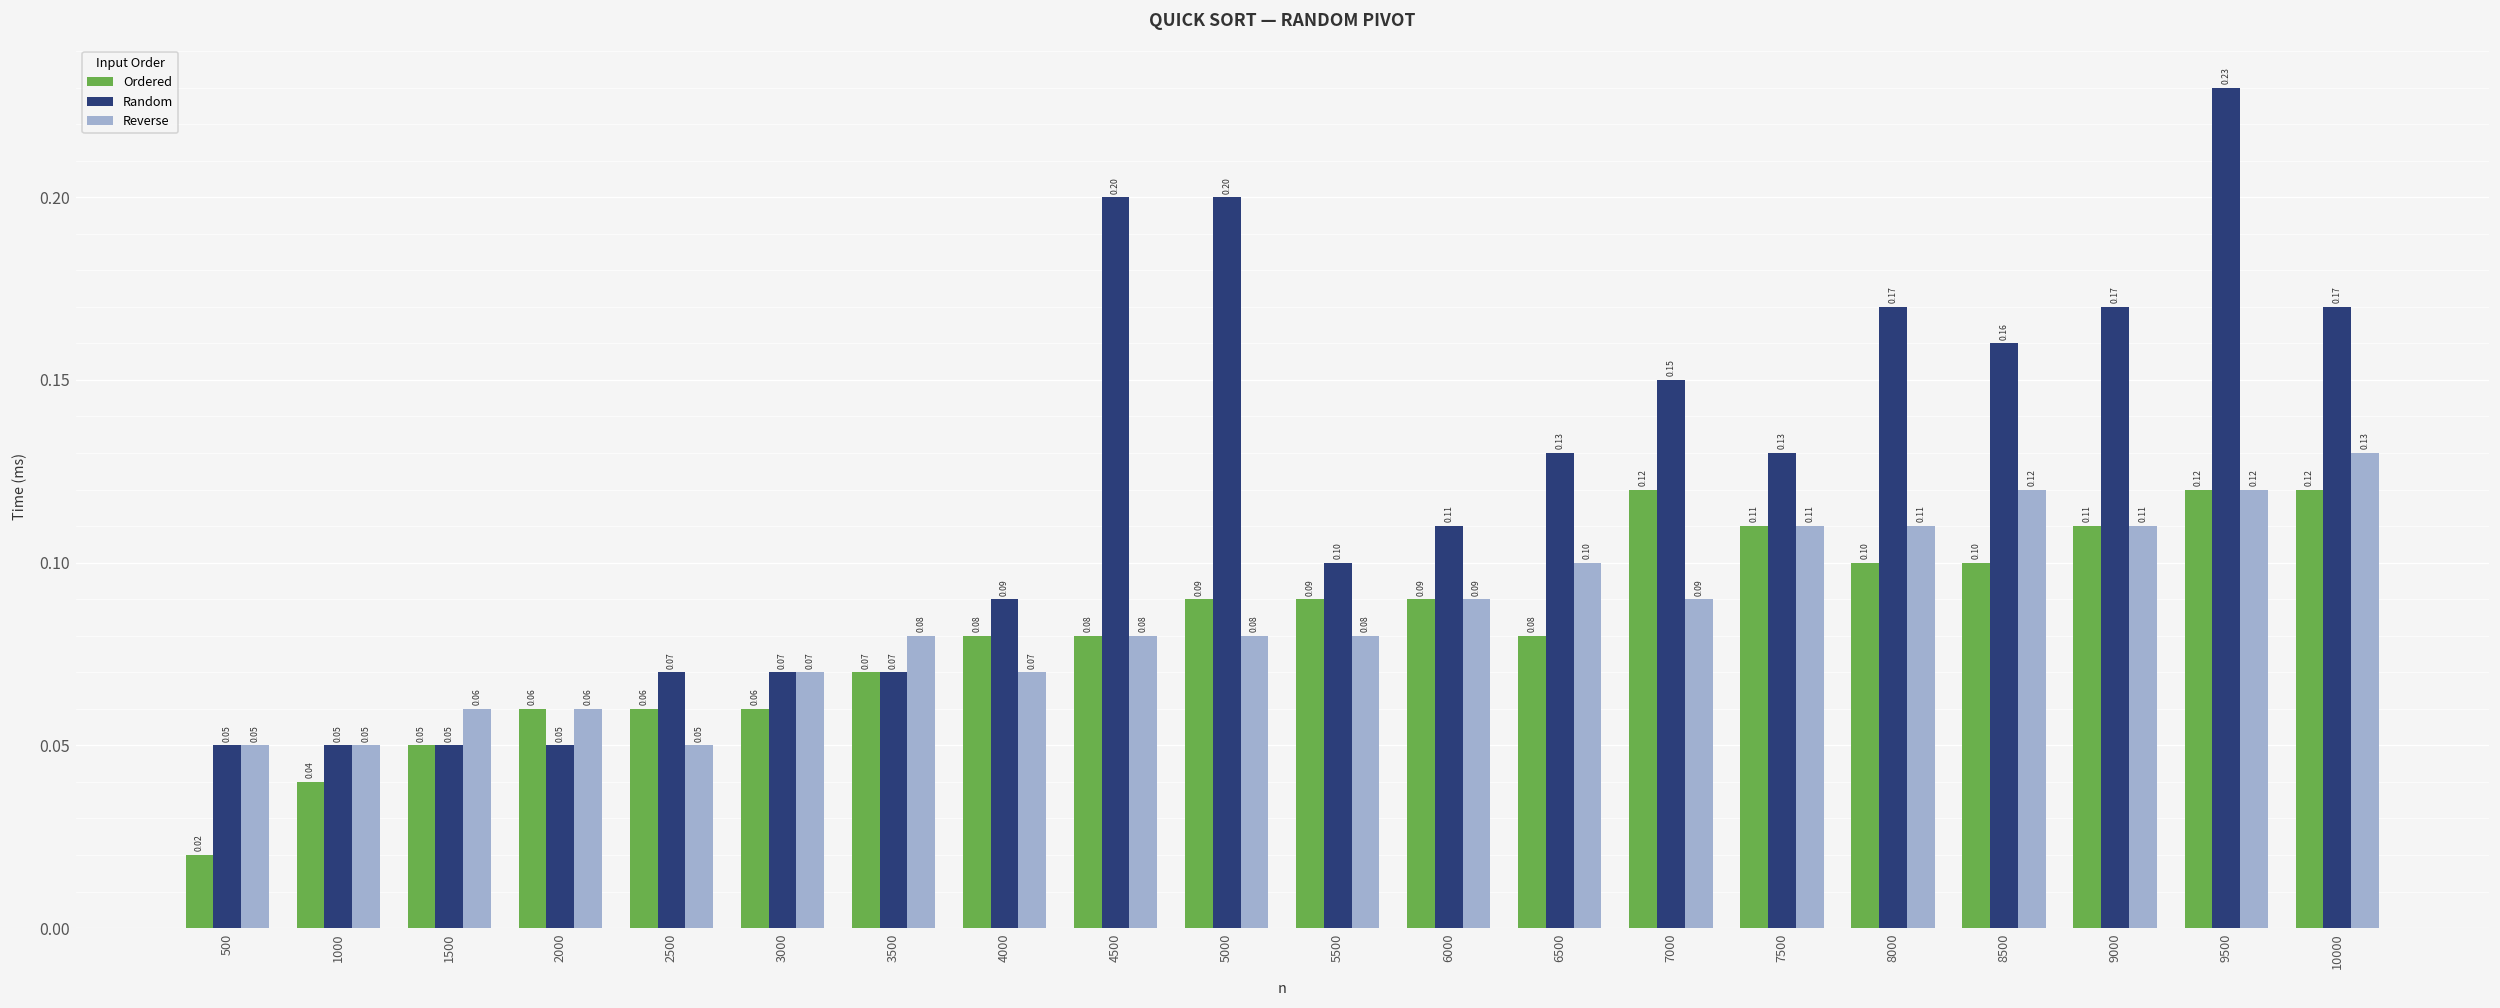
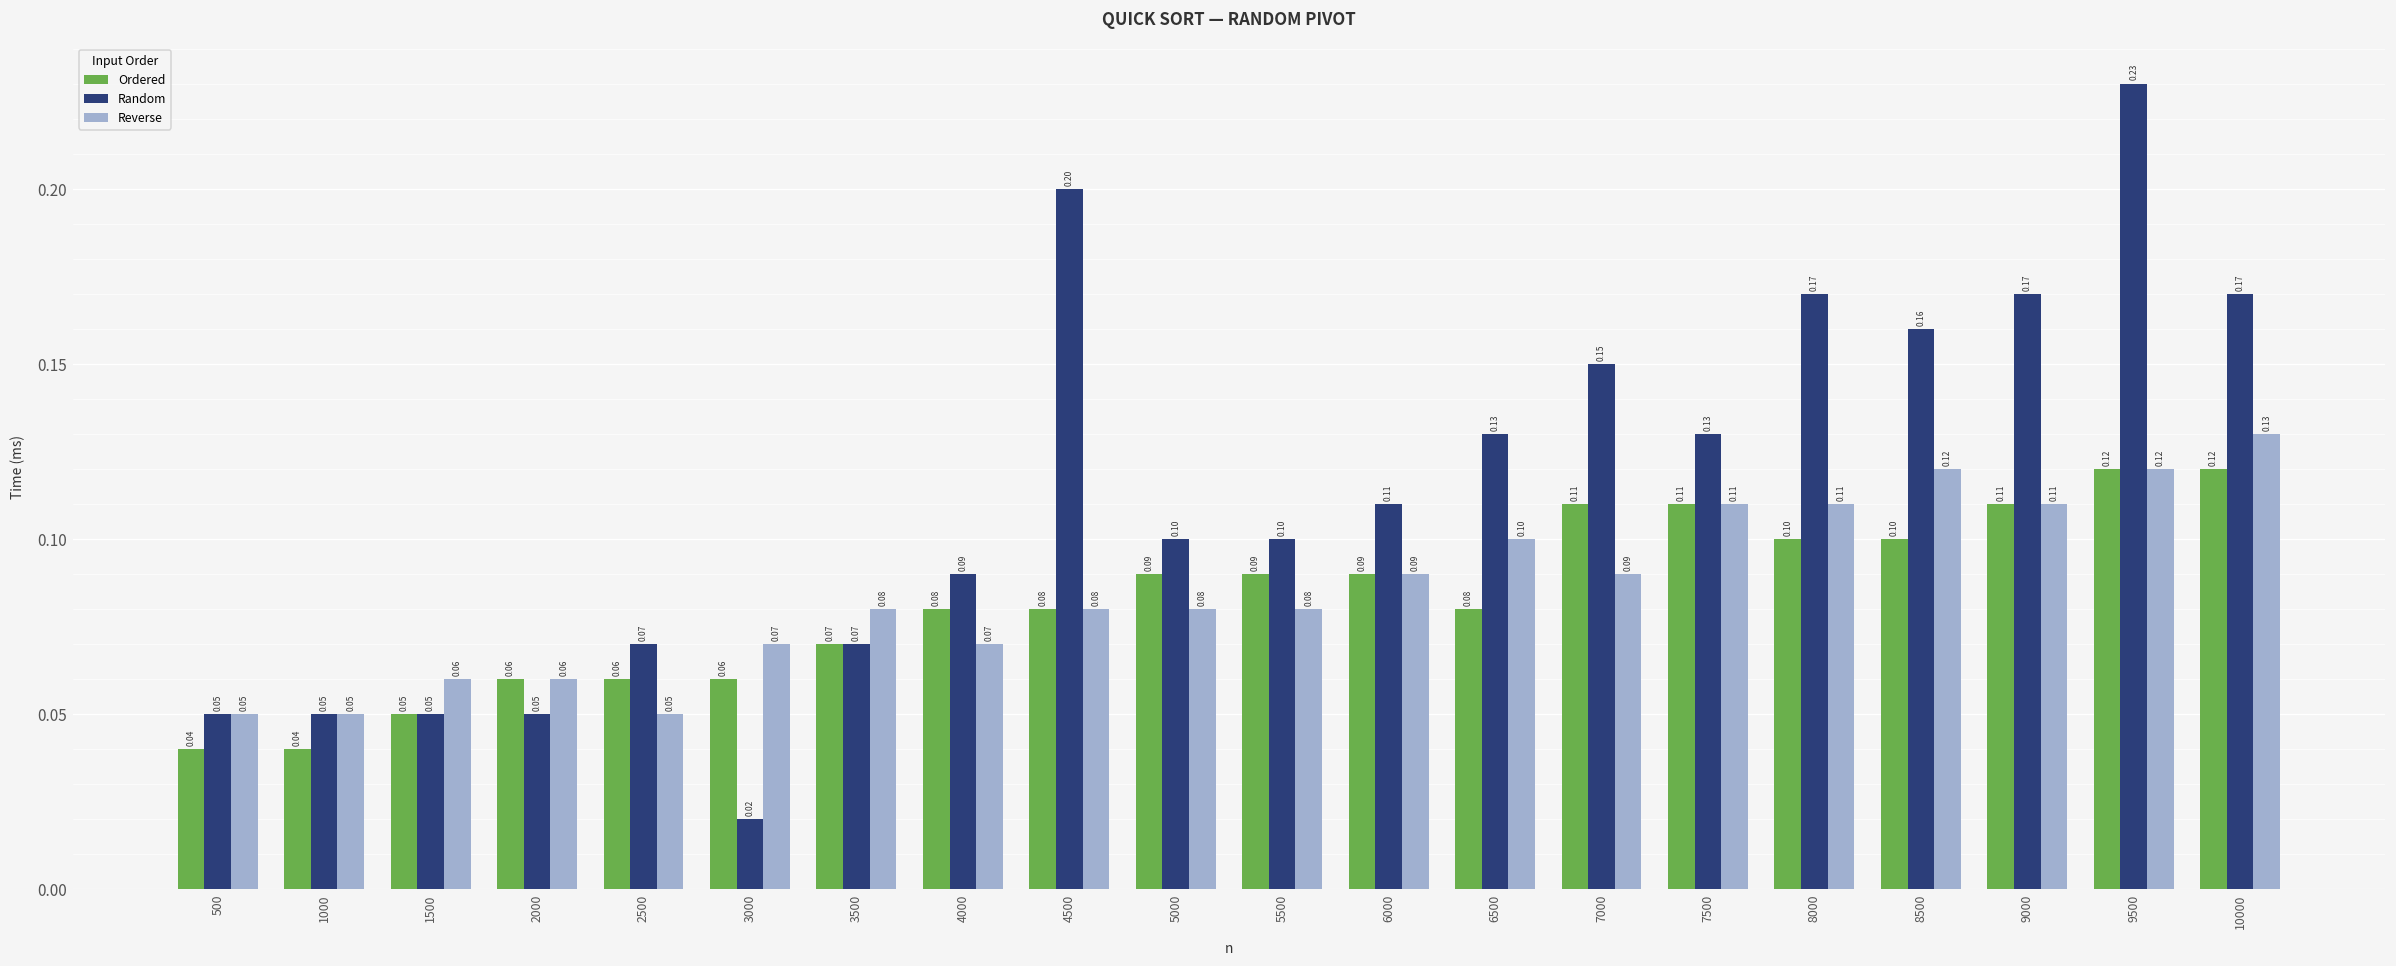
Ordered, 500: 0.02 -> 0.04
Random, 3000: 0.07 -> 0.02
Random, 5000: 0.20 -> 0.10
Ordered, 7000: 0.12 -> 0.11
